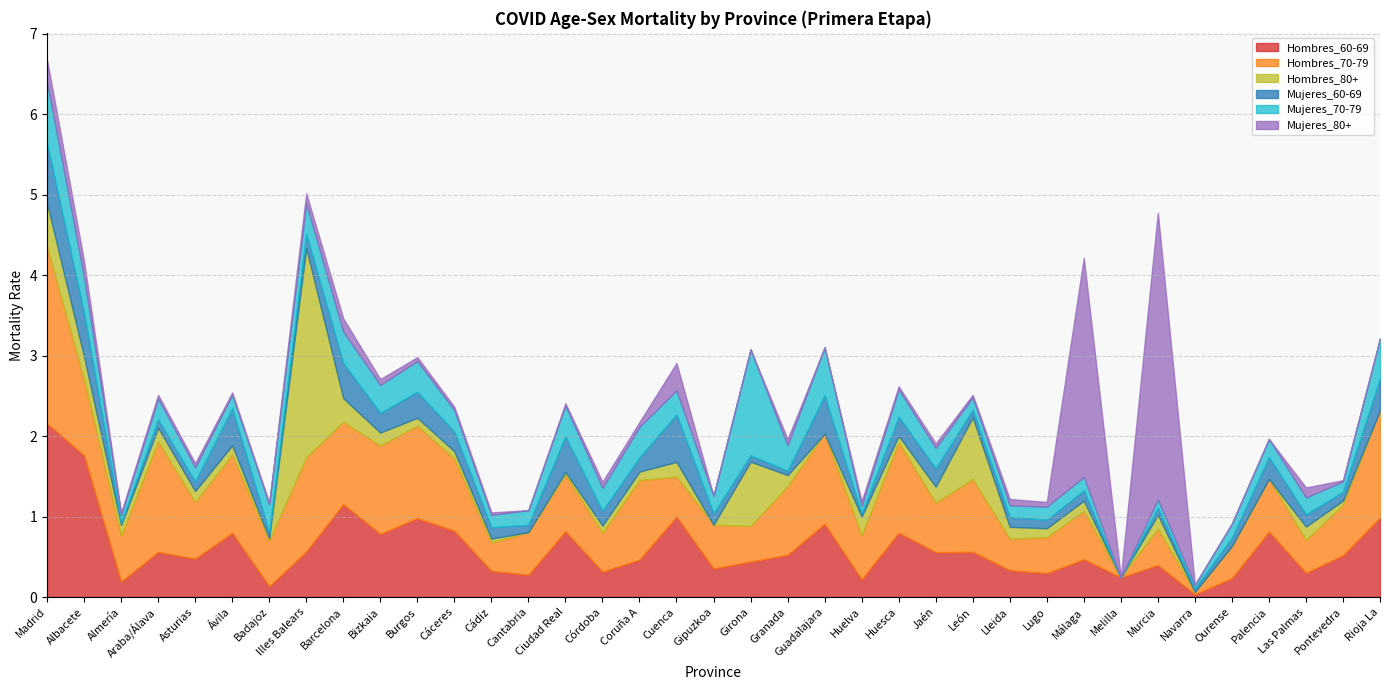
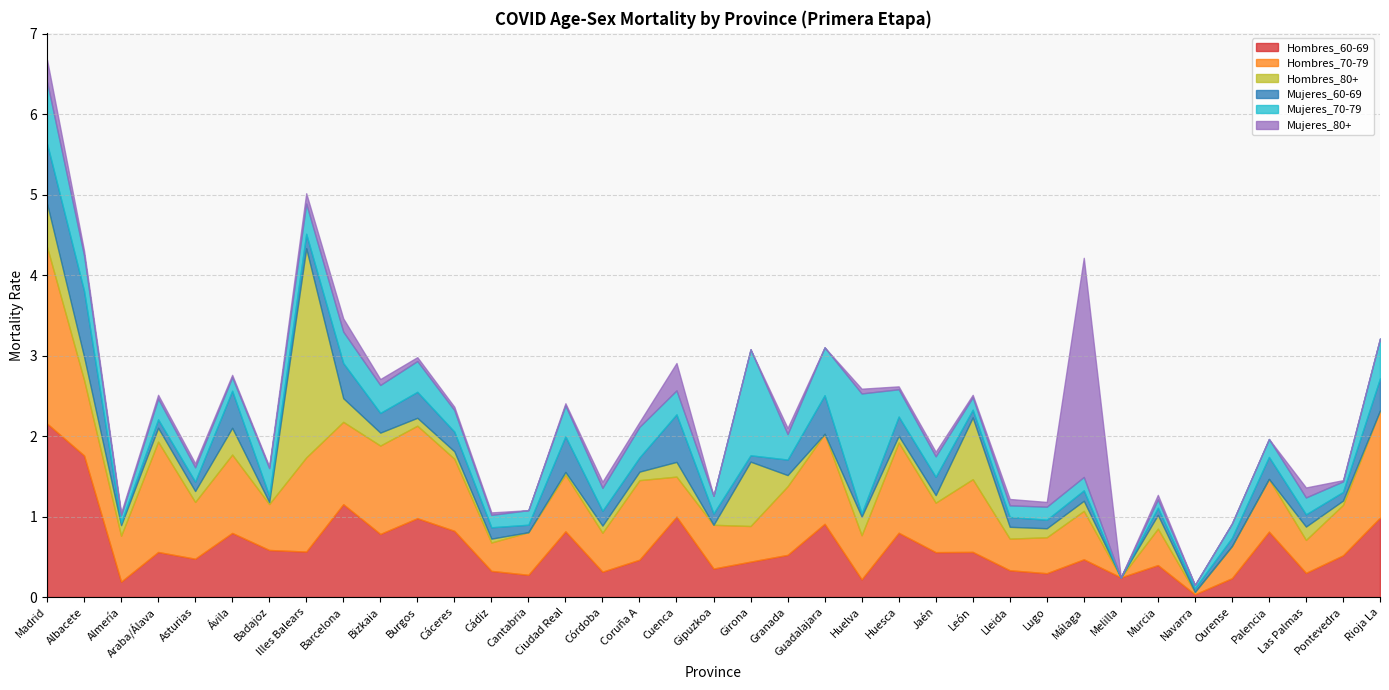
Mujeres_60-69, Albacete: 0.5 -> 0.8
Mujeres_80+, Albacete: 0.2 -> 0.1
Hombres_80+, Ávila: 0.1 -> 0.3
Hombres_60-69, Badajoz: 0.1 -> 0.6
Mujeres_60-69, Granada: 0.1 -> 0.2
Mujeres_70-79, Huelva: 0.1 -> 1.5
Hombres_80+, Jaén: 0.2 -> 0.1
Mujeres_80+, Murcia: 3.6 -> 0.1
